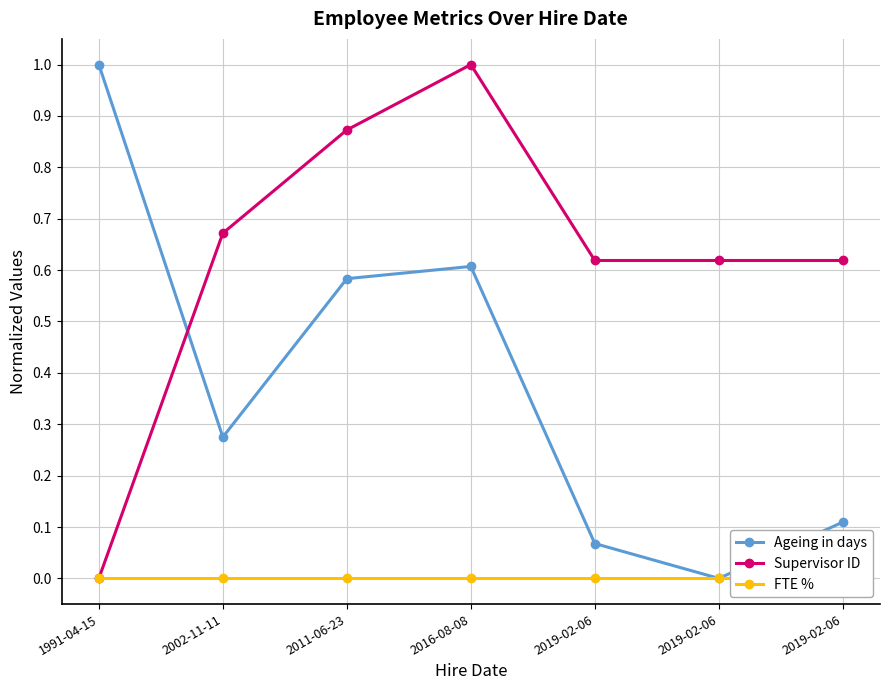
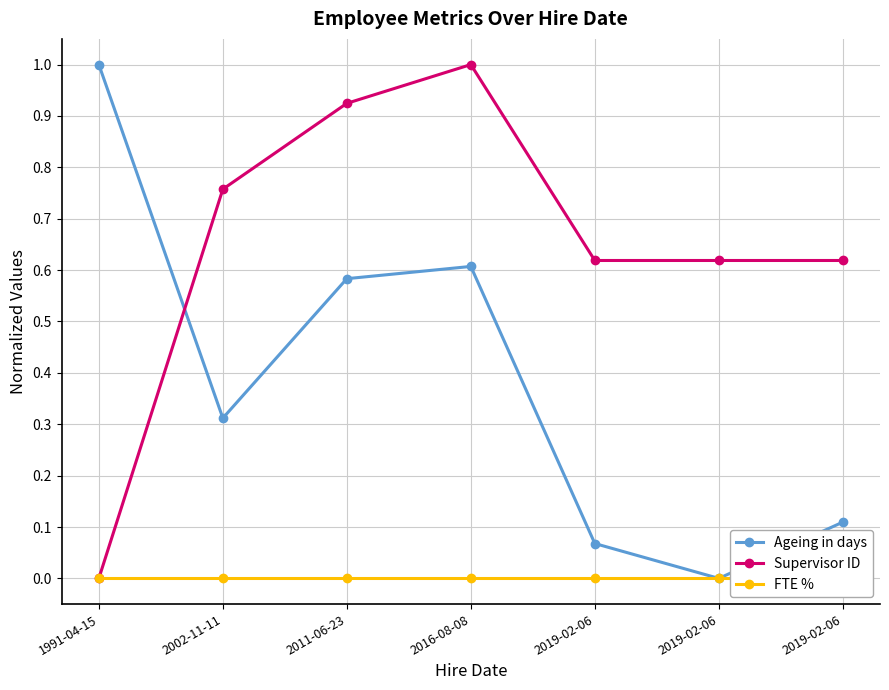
Ageing in days, 2002-11-11: 0.28 -> 0.31
Supervisor ID, 2002-11-11: 0.67 -> 0.76
Supervisor ID, 2011-06-23: 0.87 -> 0.92
